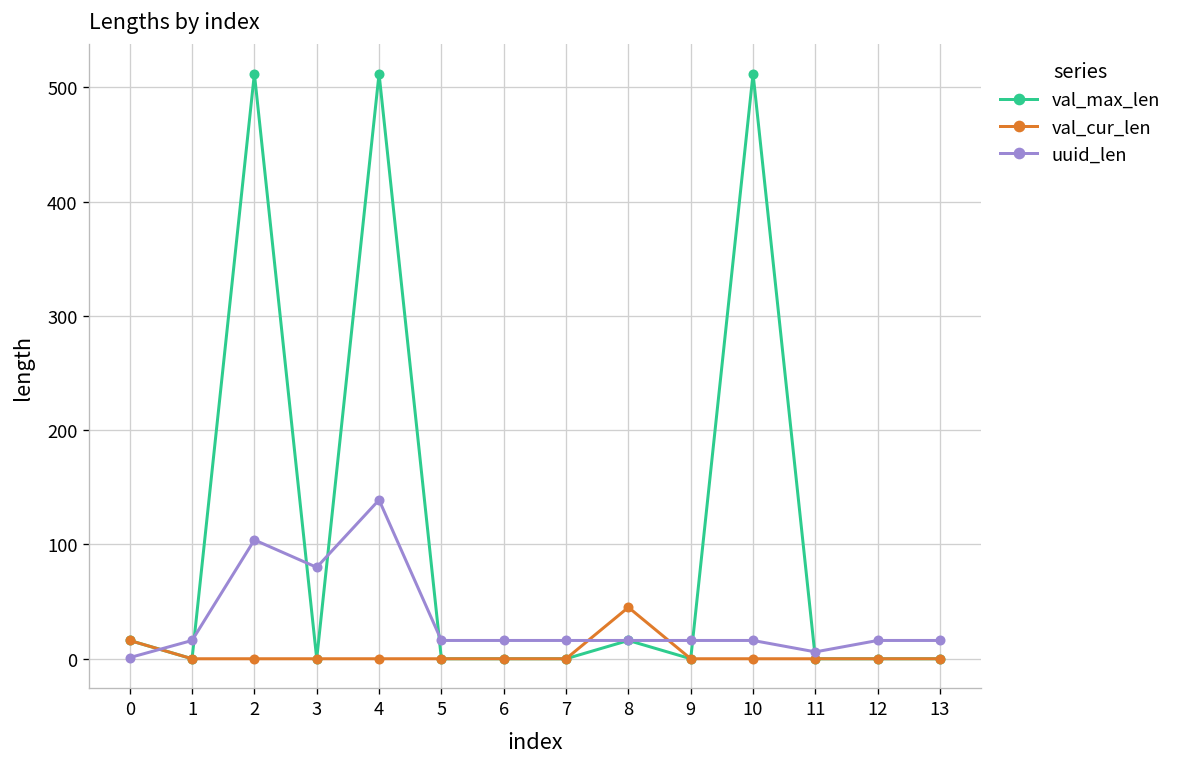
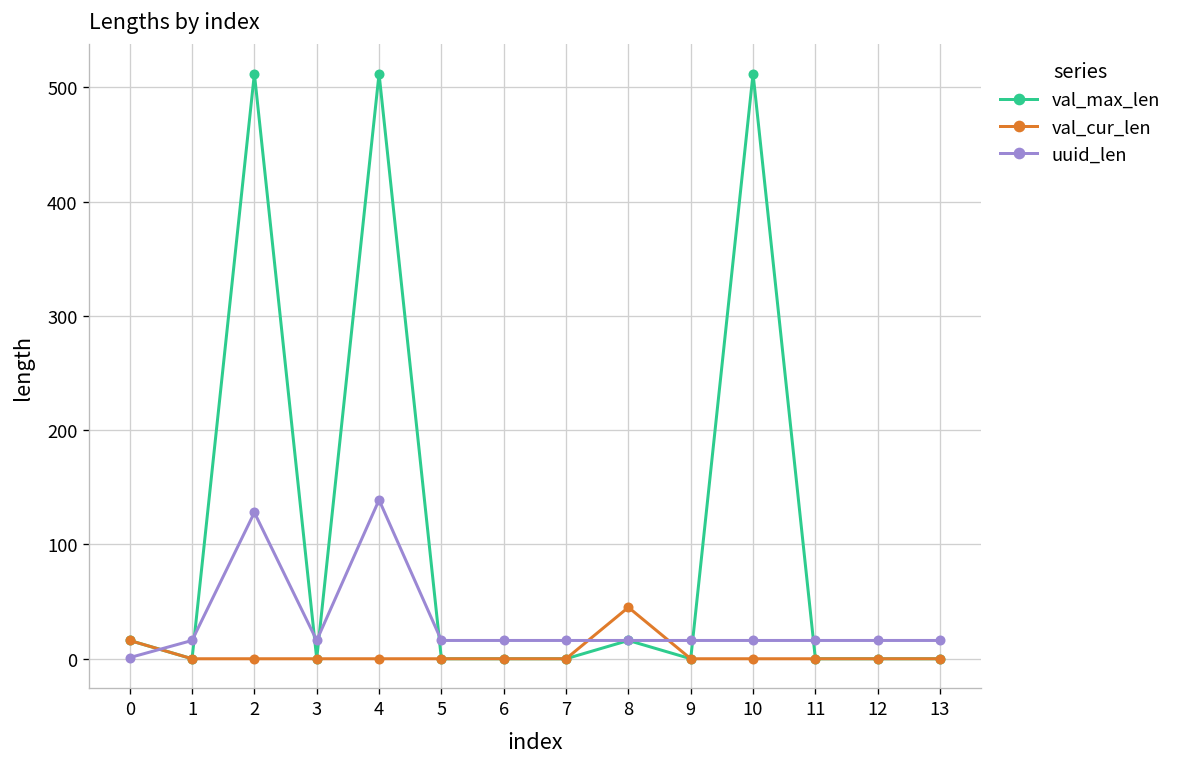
uuid_len, 2: 100 -> 130
uuid_len, 3: 80 -> 20
uuid_len, 11: 10 -> 20
